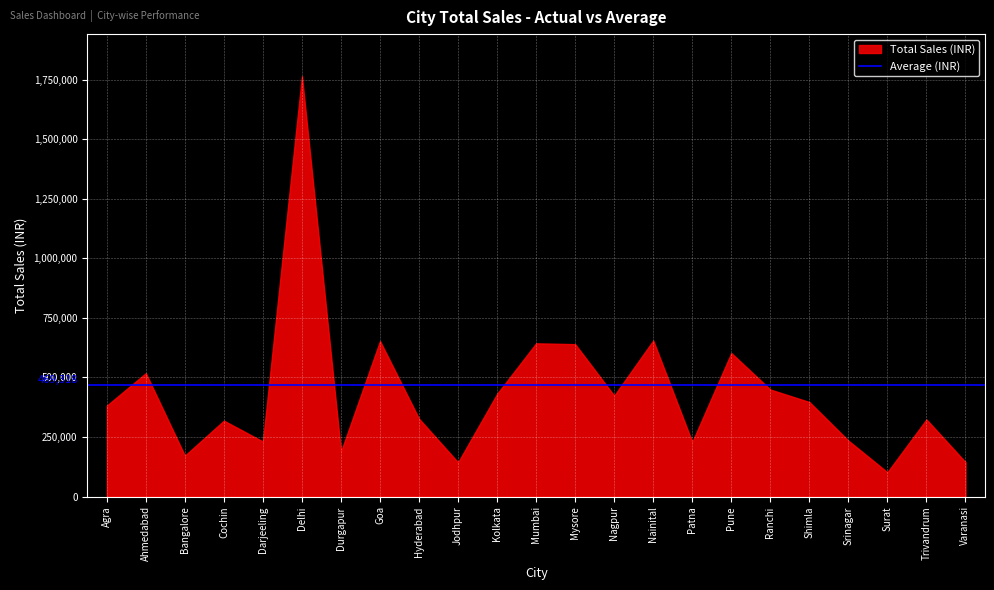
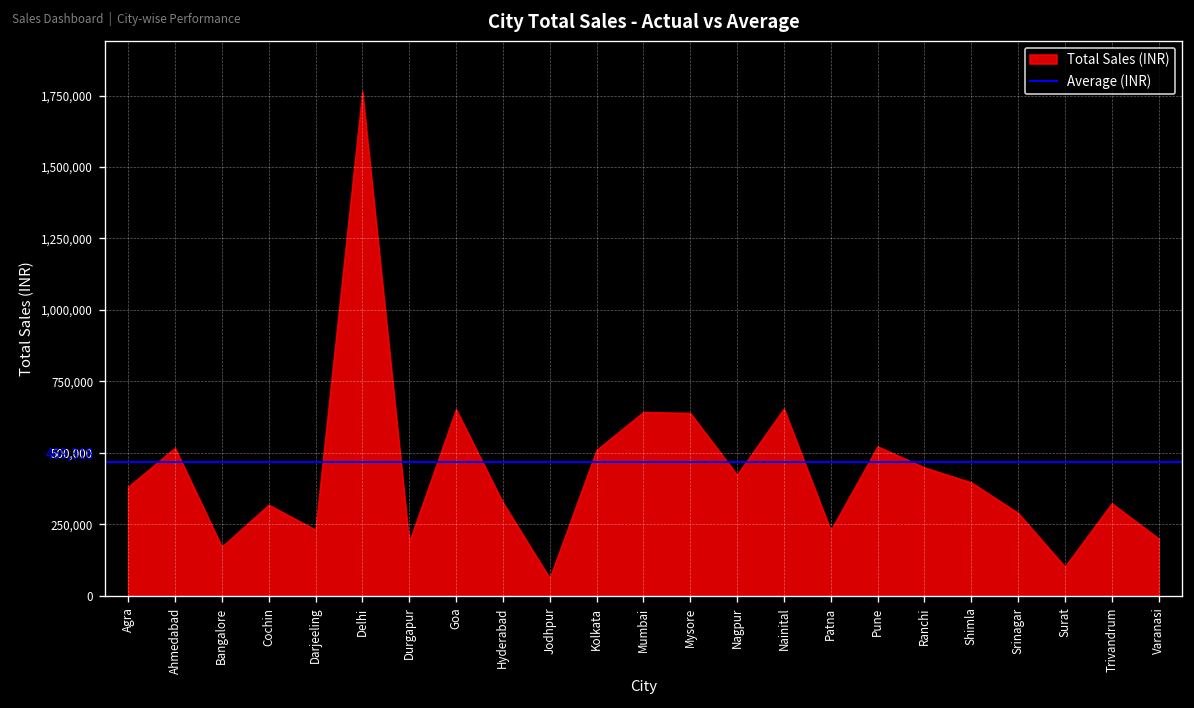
Jodhpur: 140,000 -> 60,000
Kolkata: 430,000 -> 510,000
Pune: 600,000 -> 520,000
Srinagar: 230,000 -> 290,000
Varanasi: 140,000 -> 200,000
